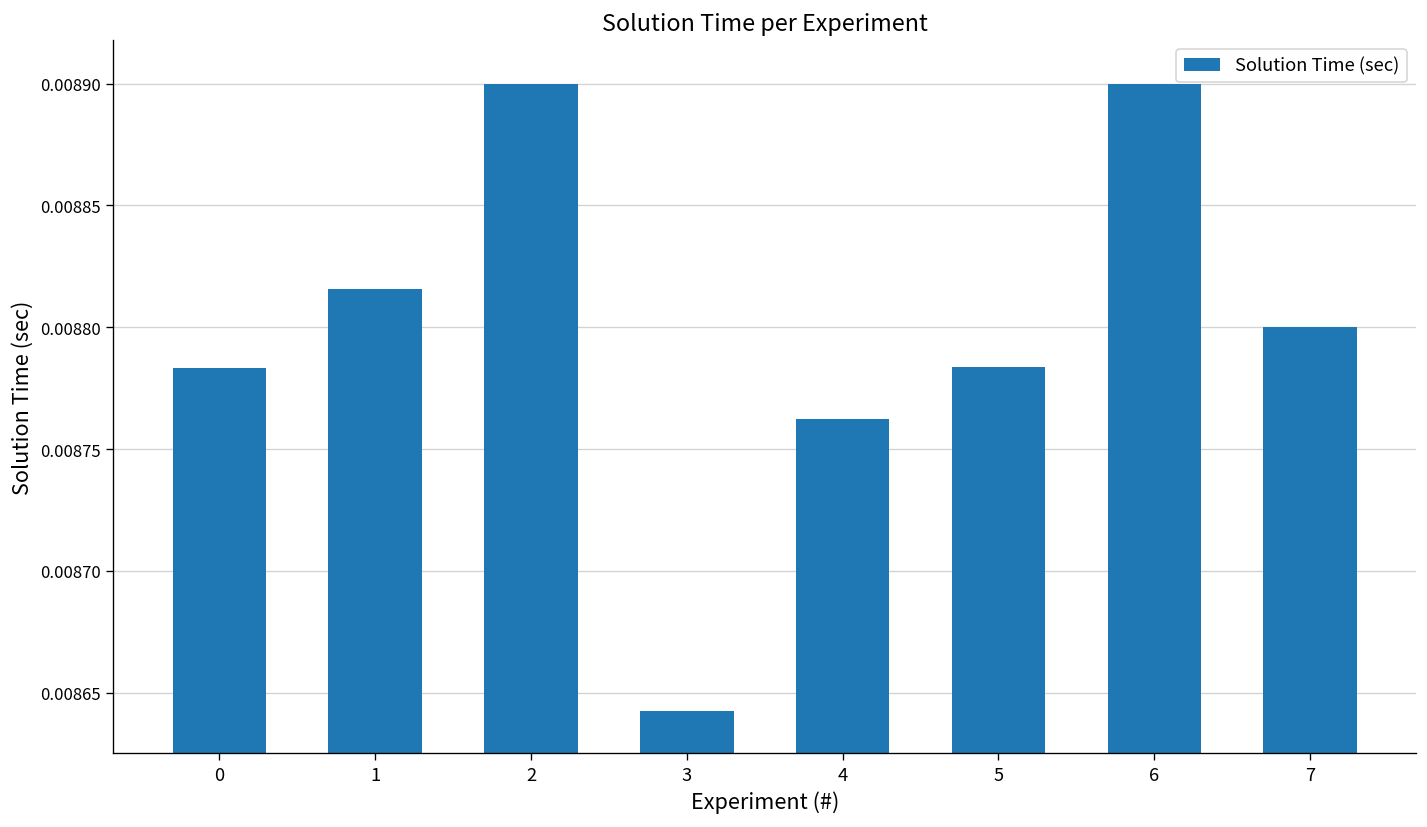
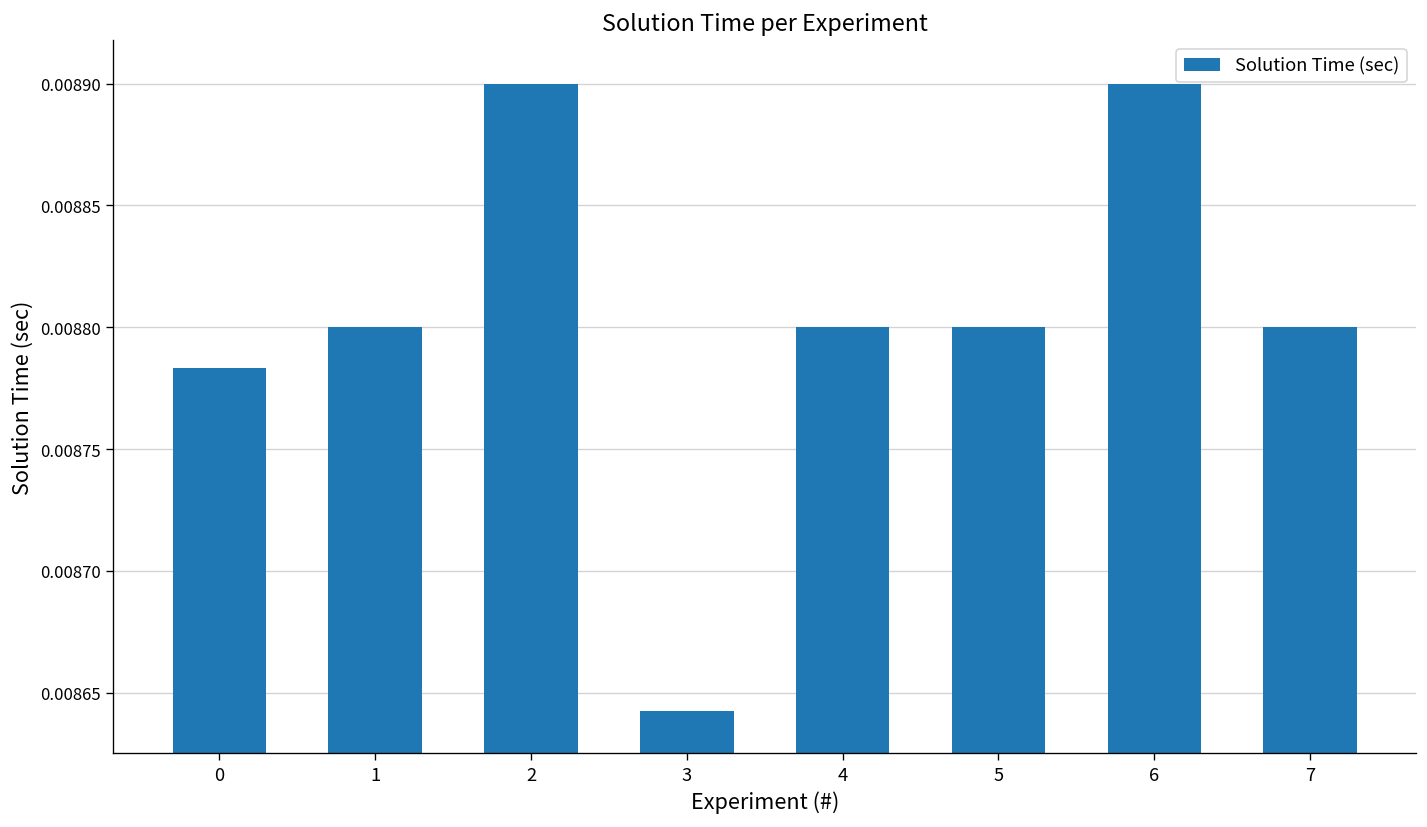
1: 0.008816 -> 0.008800
4: 0.008762 -> 0.008800
5: 0.008784 -> 0.008800
